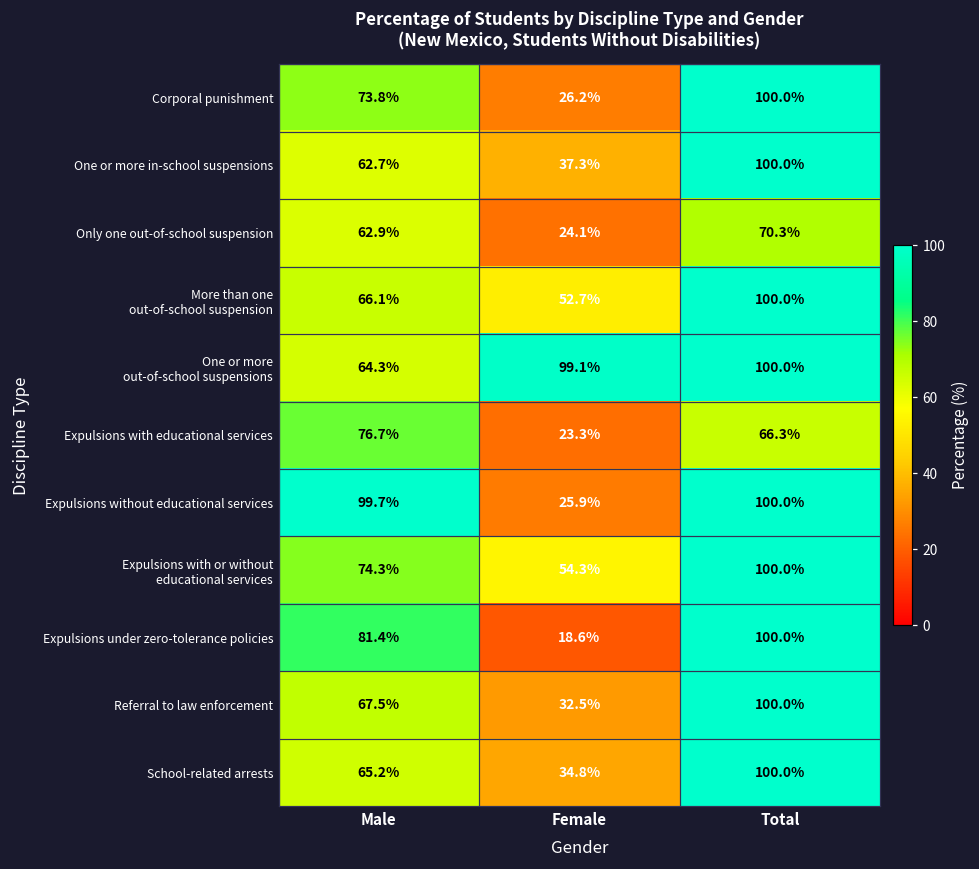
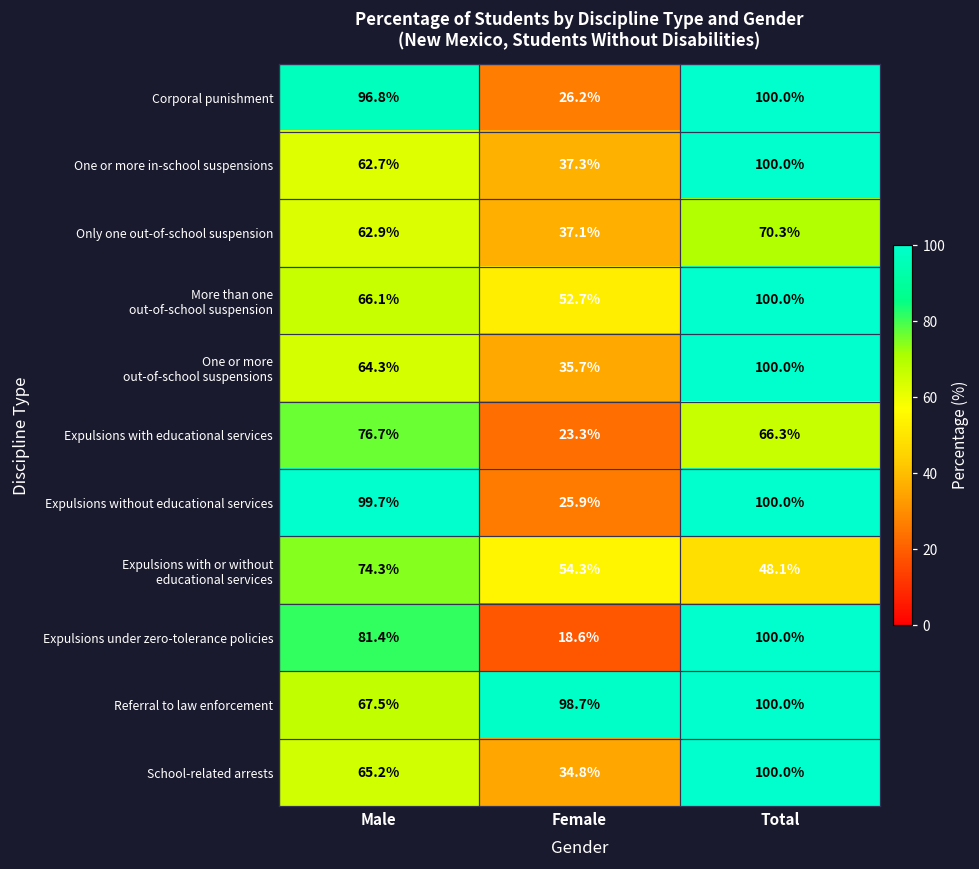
Corporal punishment, Male: 73.8% -> 96.8%
Only one out-of-school suspension, Female: 24.1% -> 37.1%
One or more out-of-school suspensions, Female: 99.1% -> 35.7%
Expulsions with or without educational services, Total: 100.0% -> 48.1%
Referral to law enforcement, Female: 32.5% -> 98.7%
